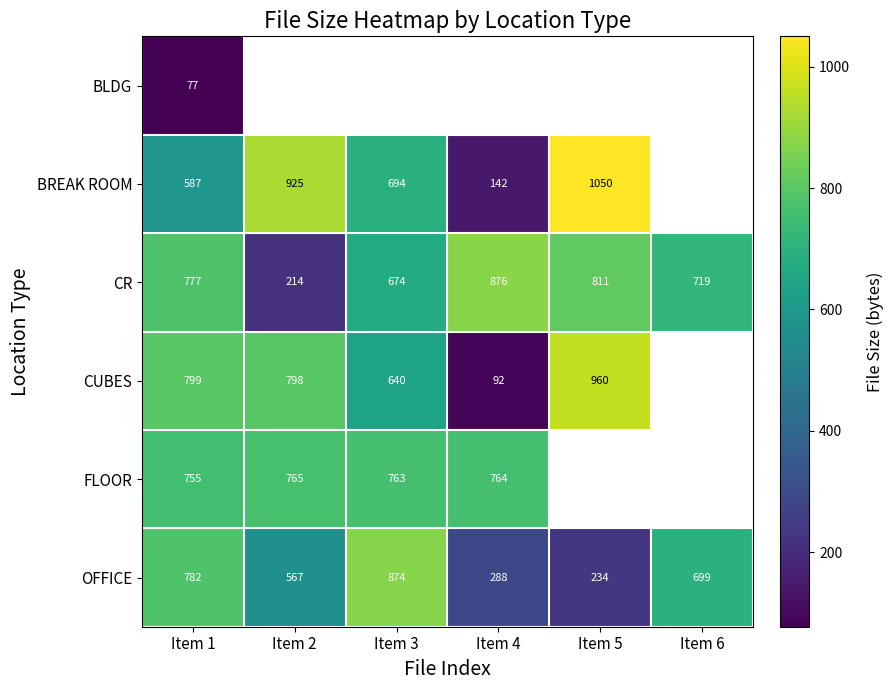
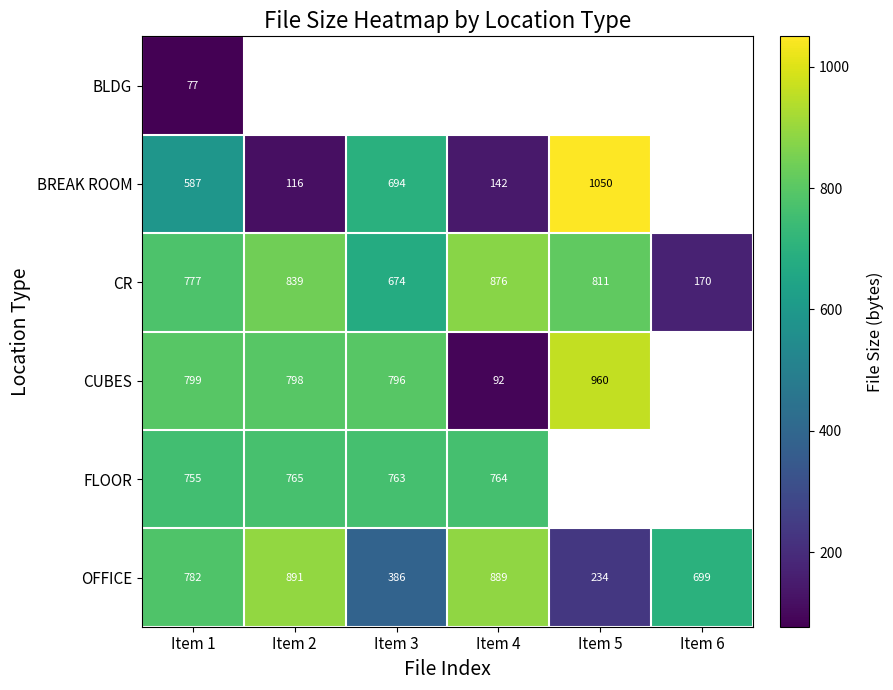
BREAK ROOM, Item 2: 925 -> 116
CR, Item 2: 214 -> 839
CR, Item 6: 719 -> 170
CUBES, Item 3: 640 -> 796
OFFICE, Item 2: 567 -> 891
OFFICE, Item 3: 874 -> 386
OFFICE, Item 4: 288 -> 889
